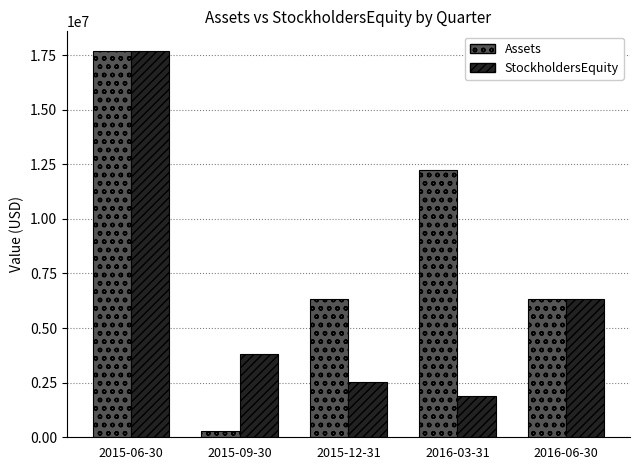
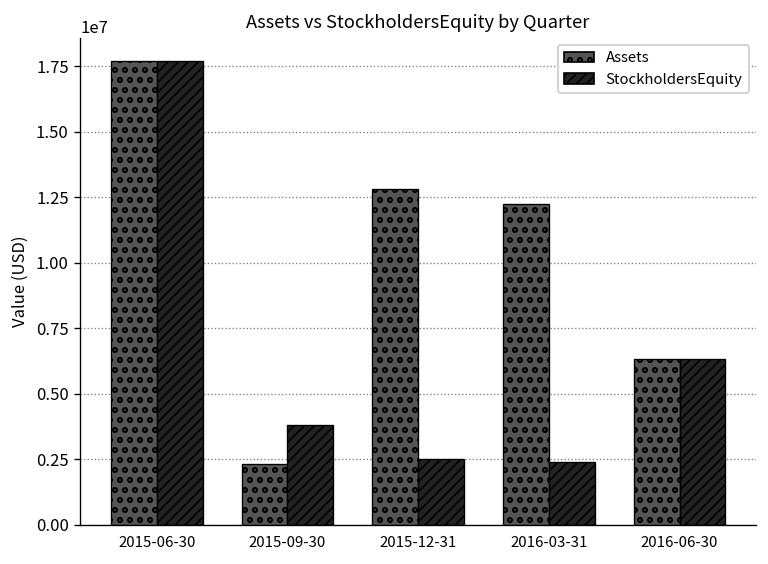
Assets, 2015-09-30: 300000 -> 2300000
Assets, 2015-12-31: 6300000 -> 12800000
StockholdersEquity, 2016-03-31: 1900000 -> 2400000
